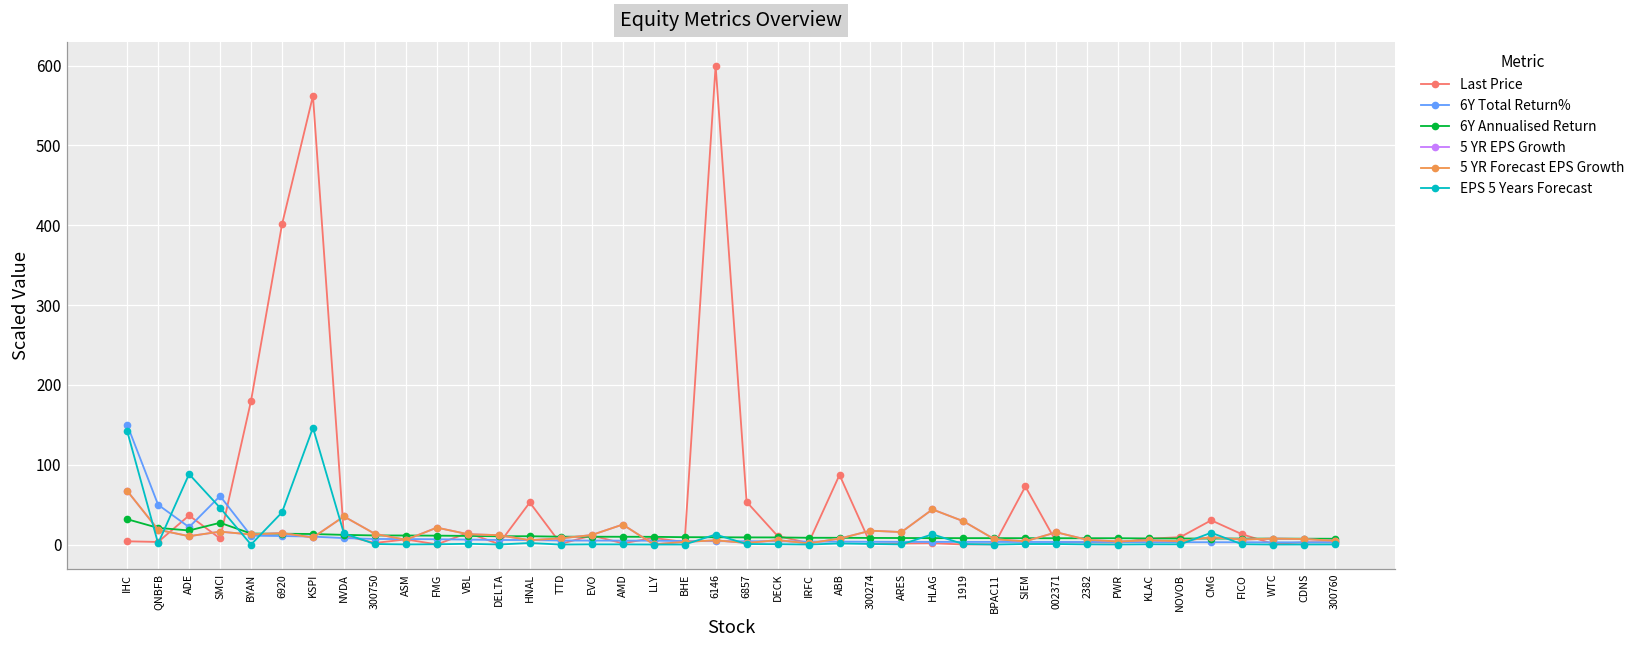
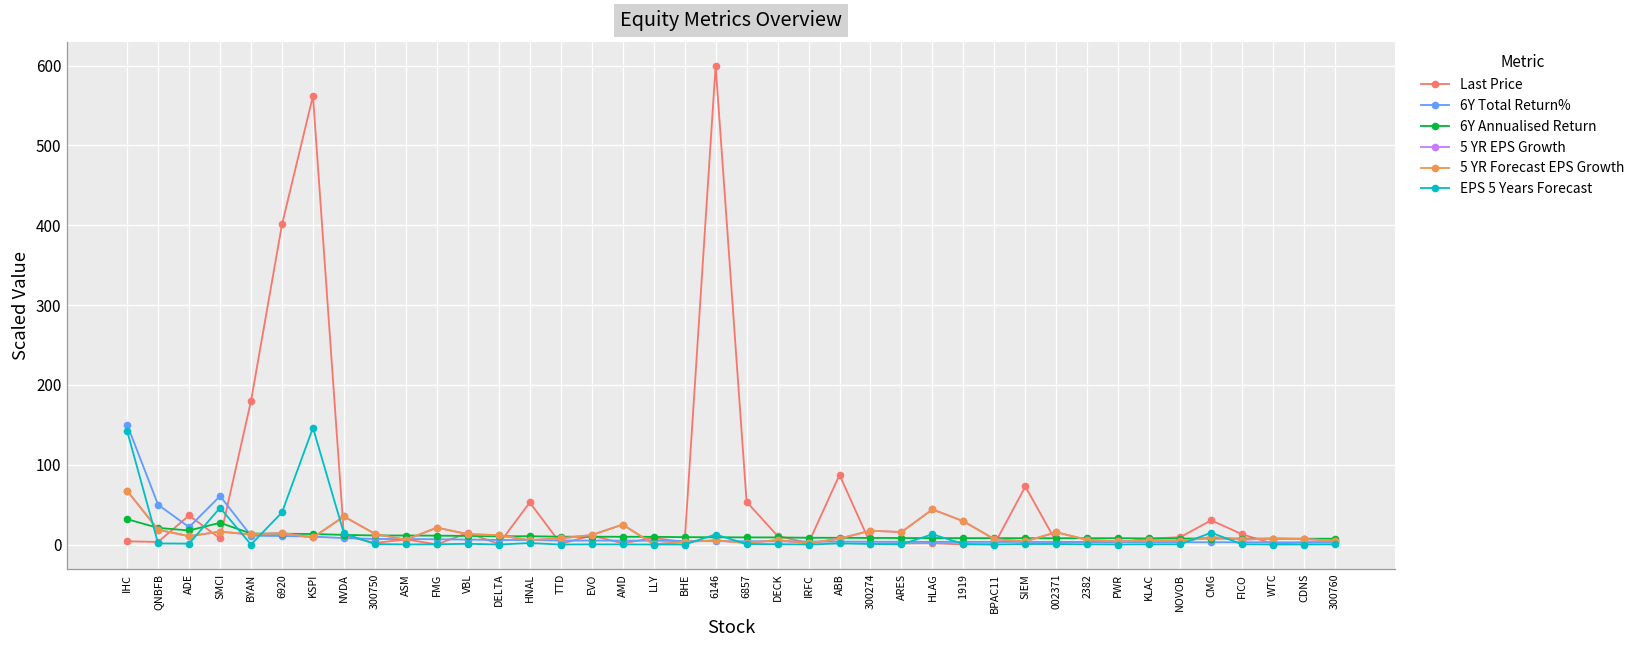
EPS 5 Years Forecast, ADE: 90 -> 0
